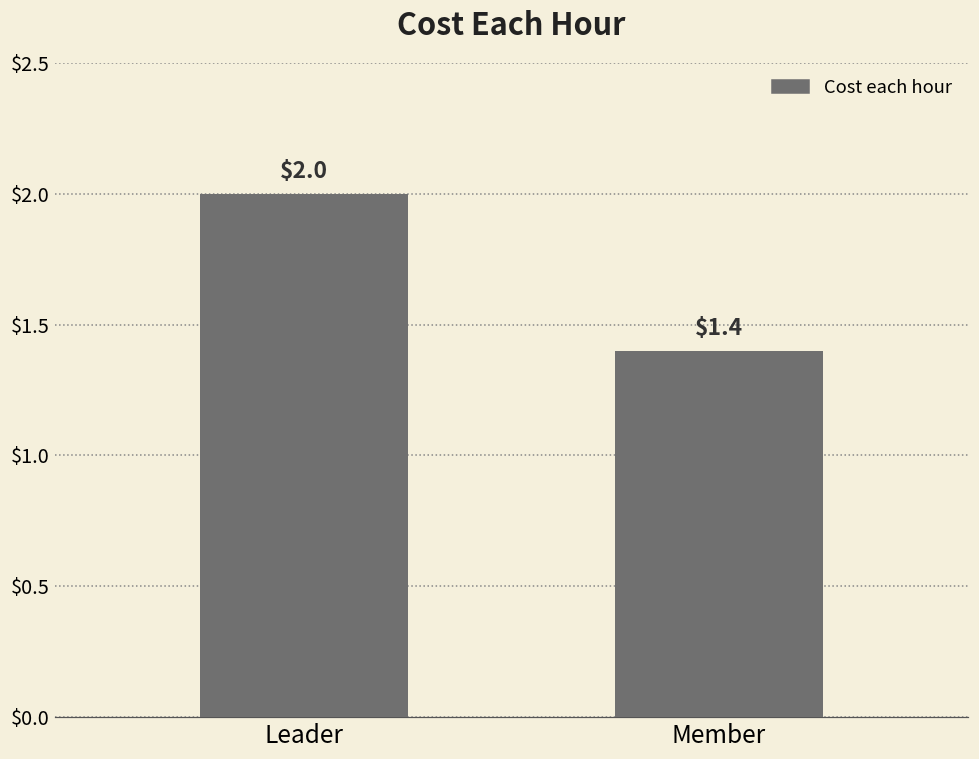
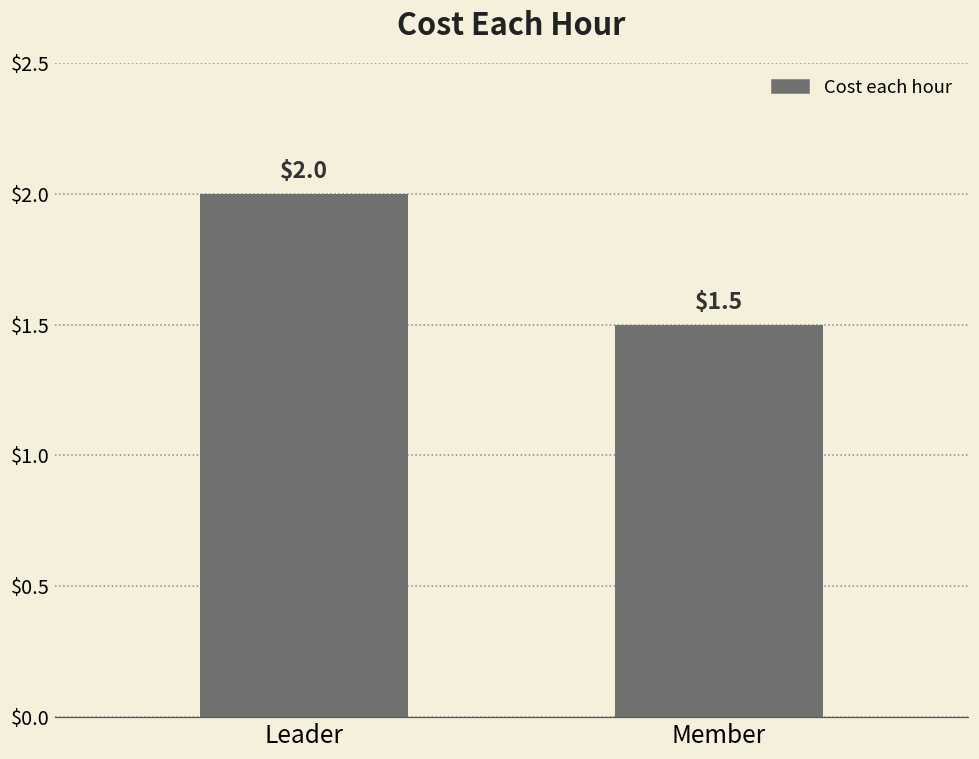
Member: $1.4 -> $1.5
